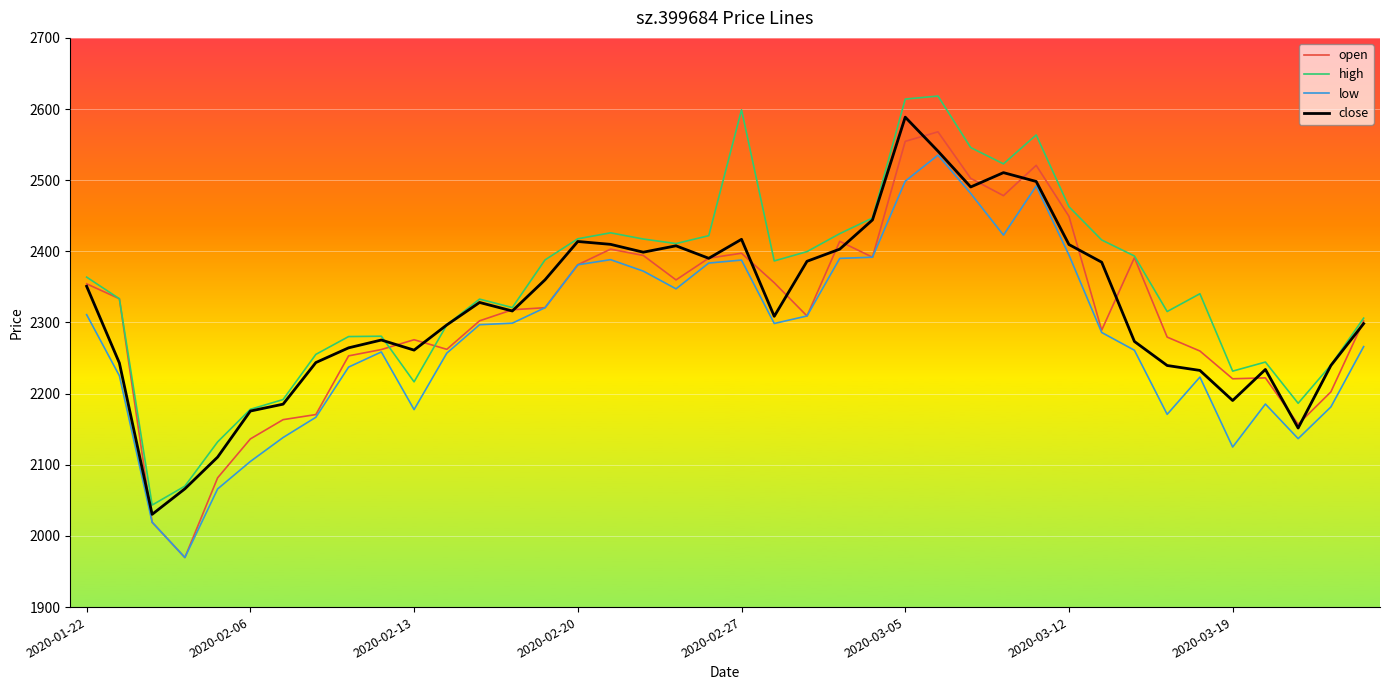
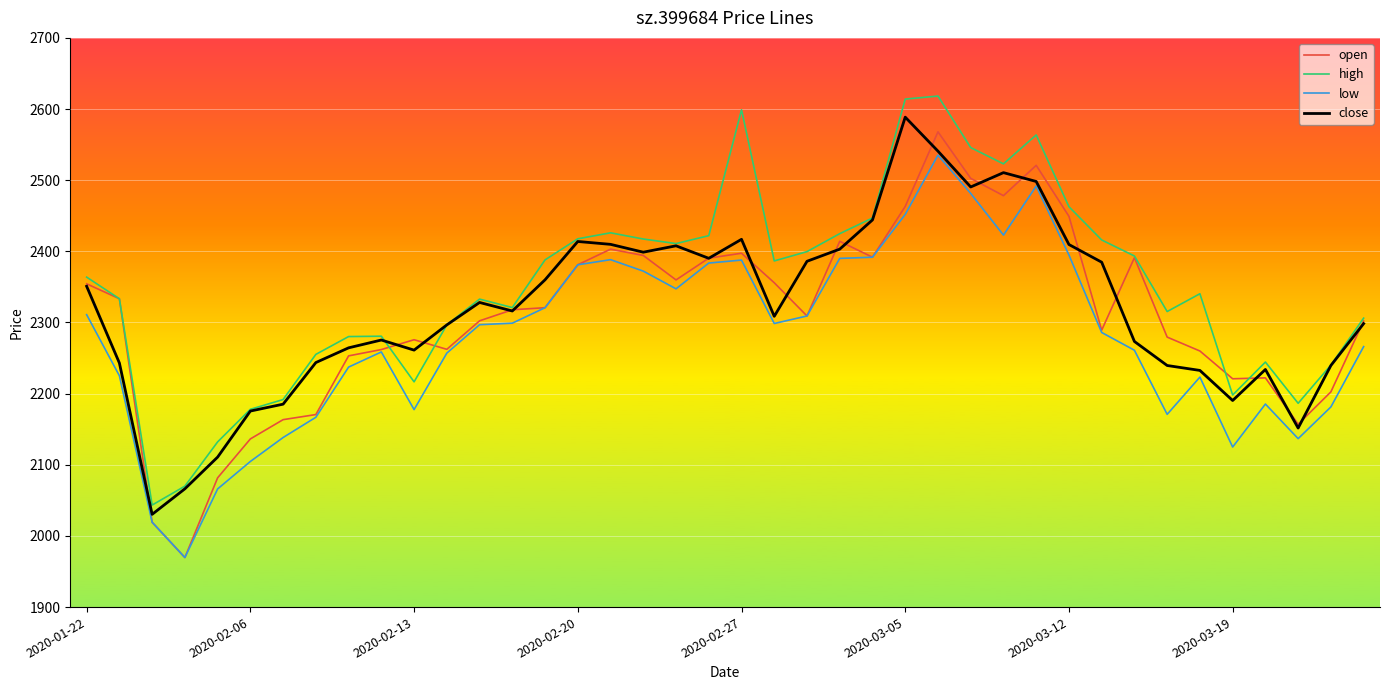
open, 2020-03-05: 2550 -> 2460
low, 2020-03-05: 2500 -> 2450
high, 2020-03-19: 2230 -> 2200
